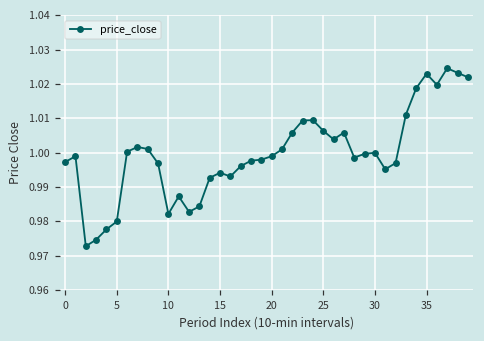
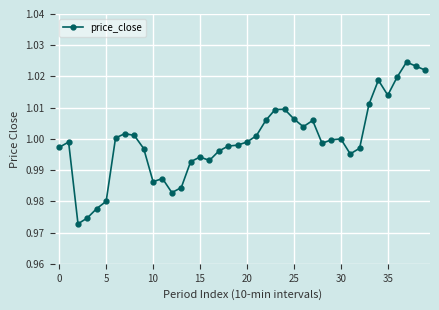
10: 0.982 -> 0.986
35: 1.023 -> 1.014
